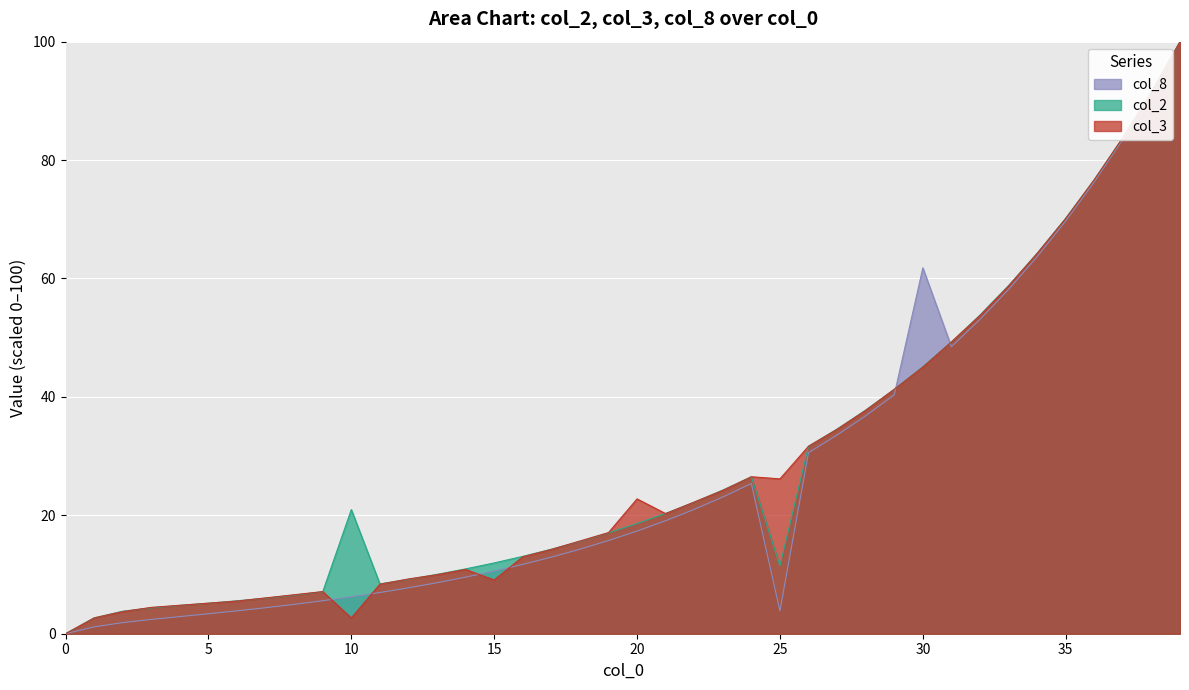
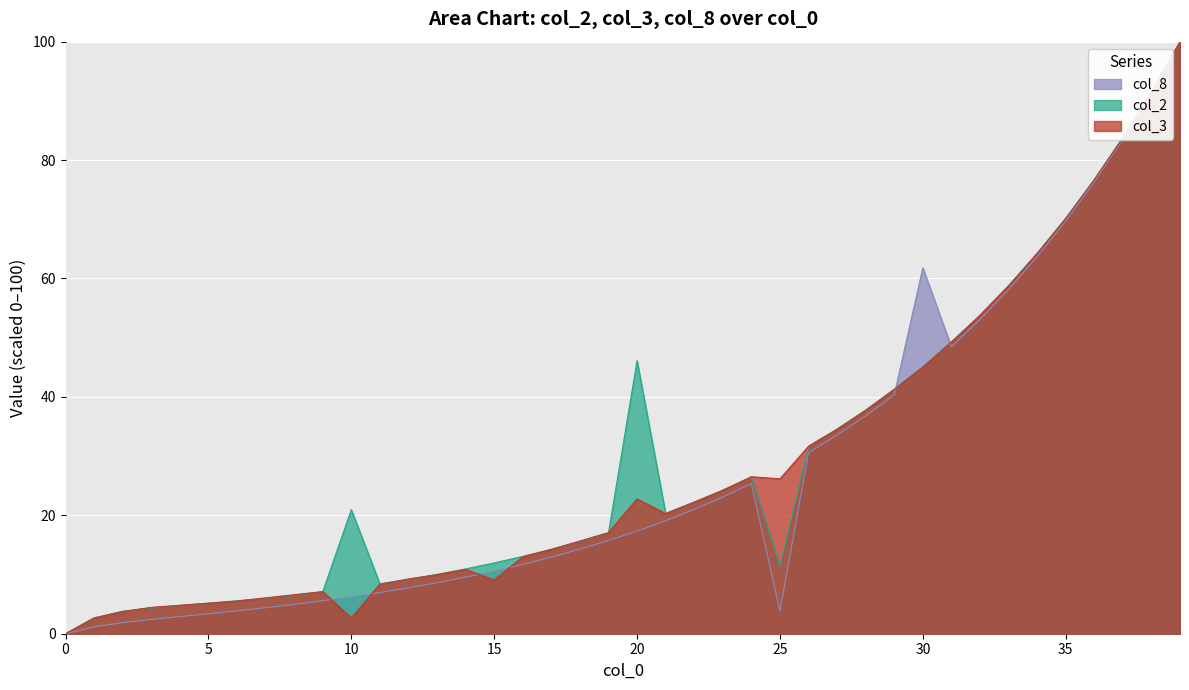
col_2, 20: 19 -> 46
